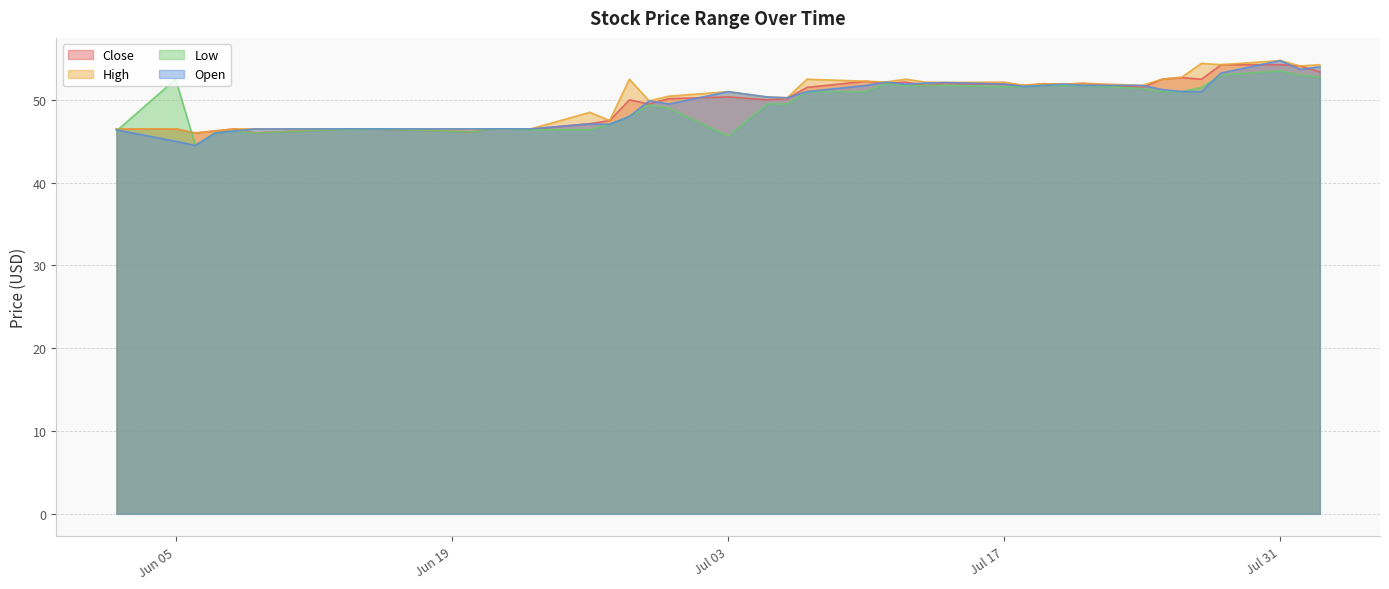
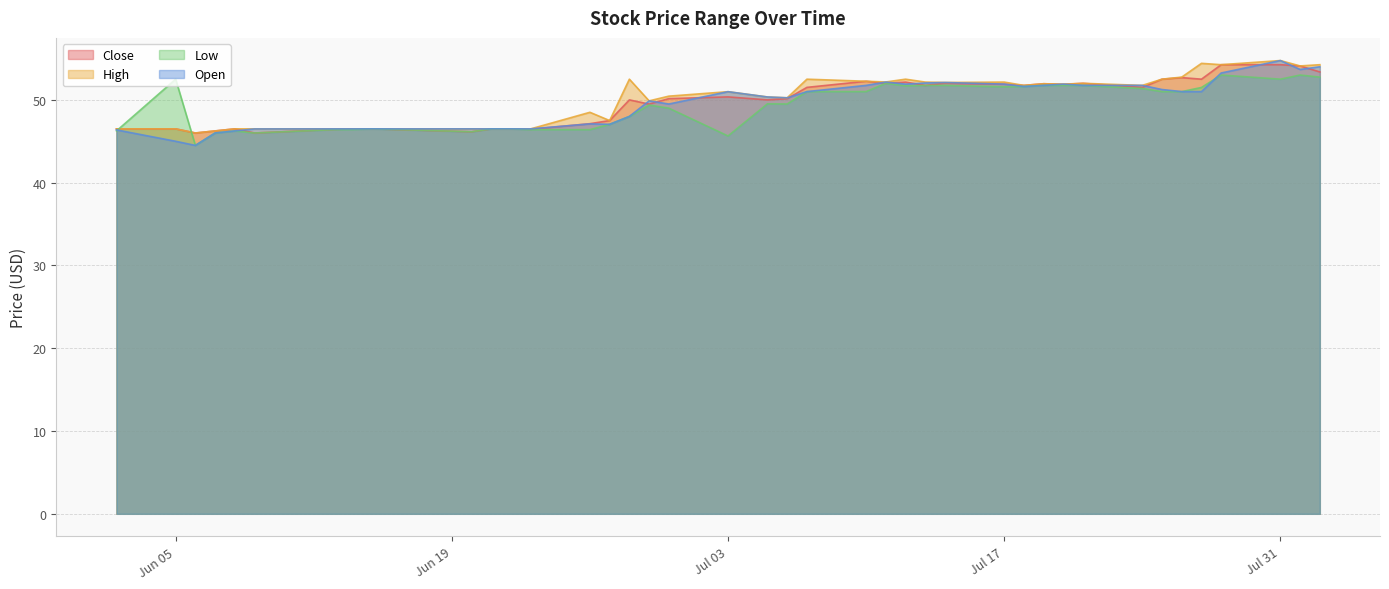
Low, Jul 31: 54 -> 53
